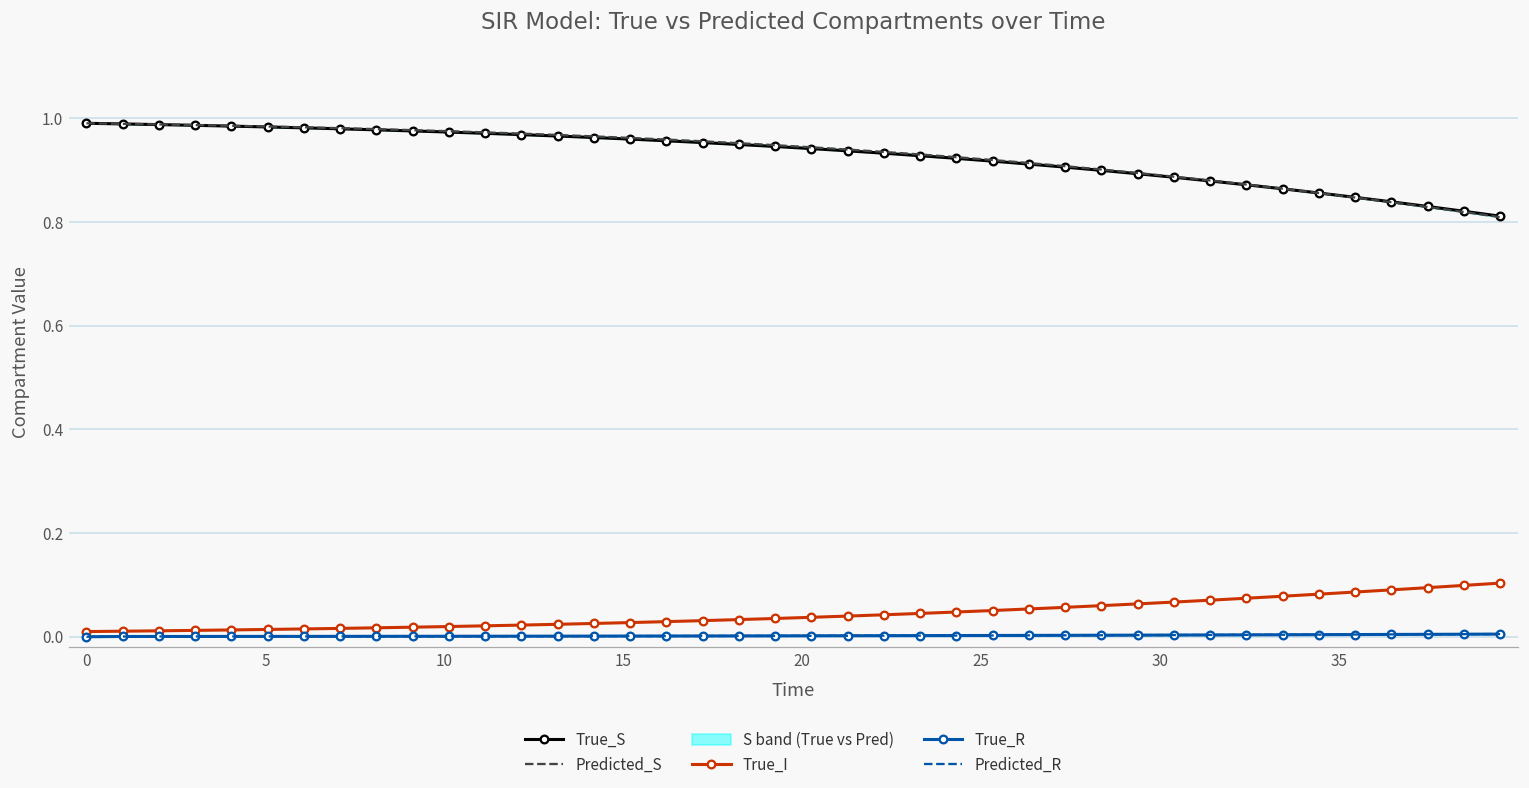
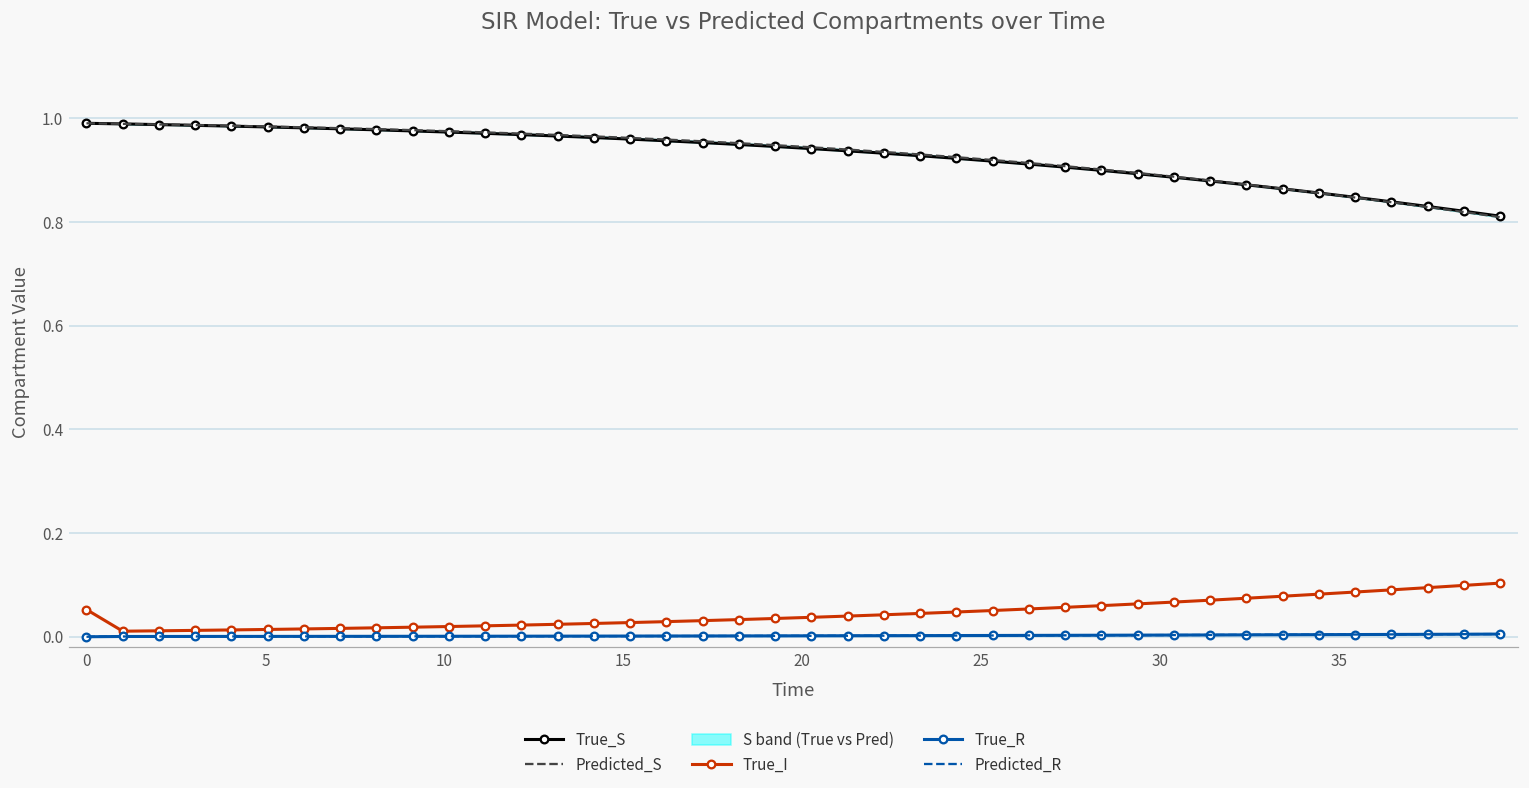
True_I, 0: 0.01 -> 0.05
